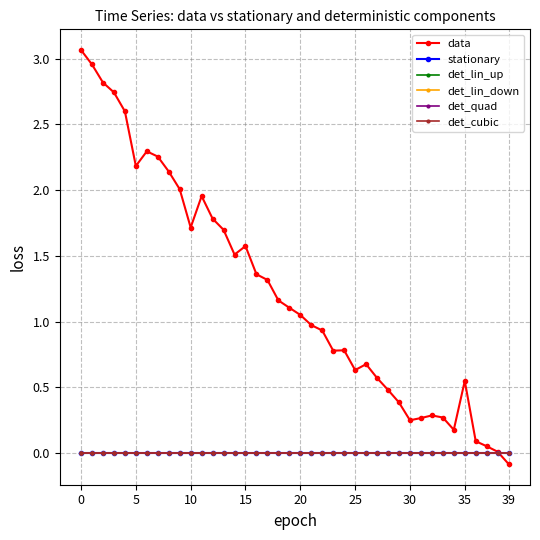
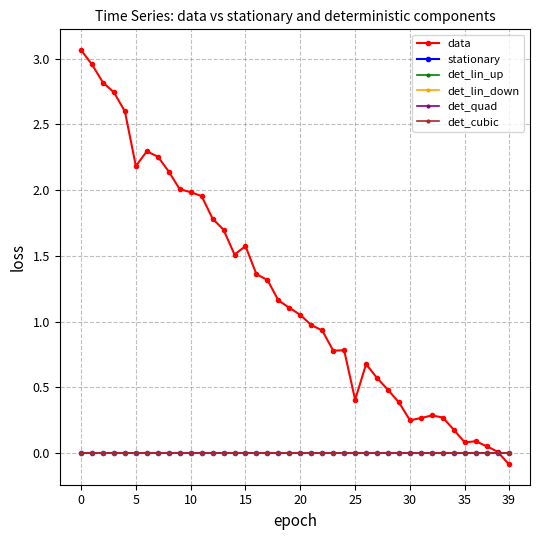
data, 10: 1.72 -> 1.98
data, 25: 0.63 -> 0.41
data, 35: 0.55 -> 0.08
